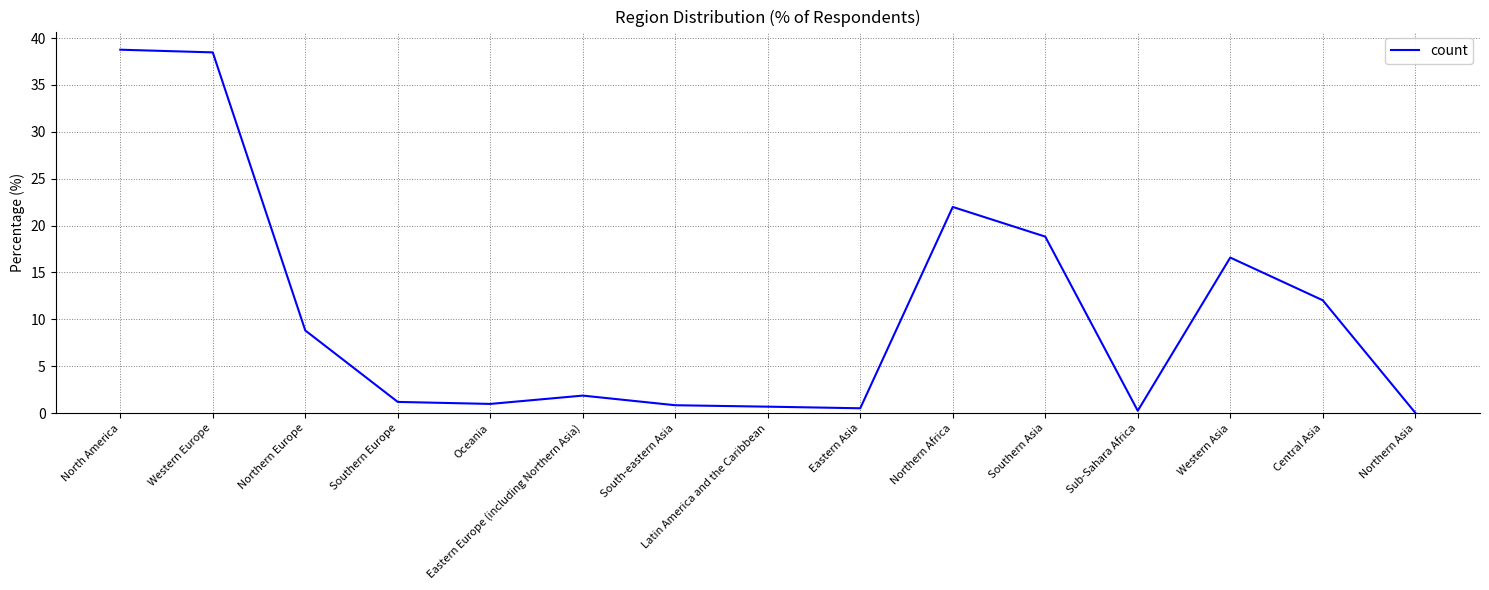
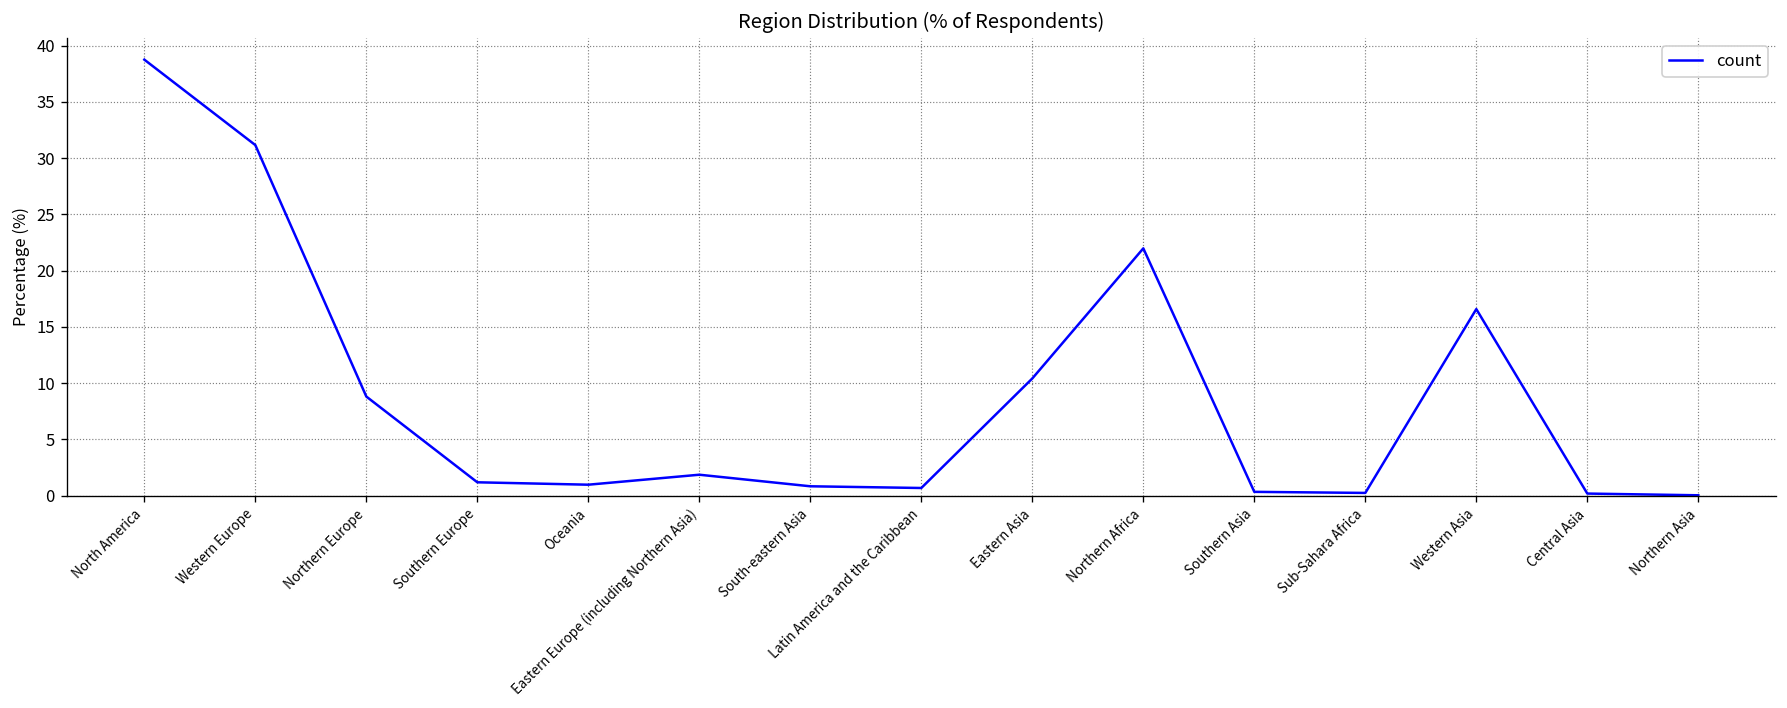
Western Europe: 38 -> 31
Eastern Asia: 1 -> 10
Southern Asia: 19 -> 0
Central Asia: 12 -> 0
